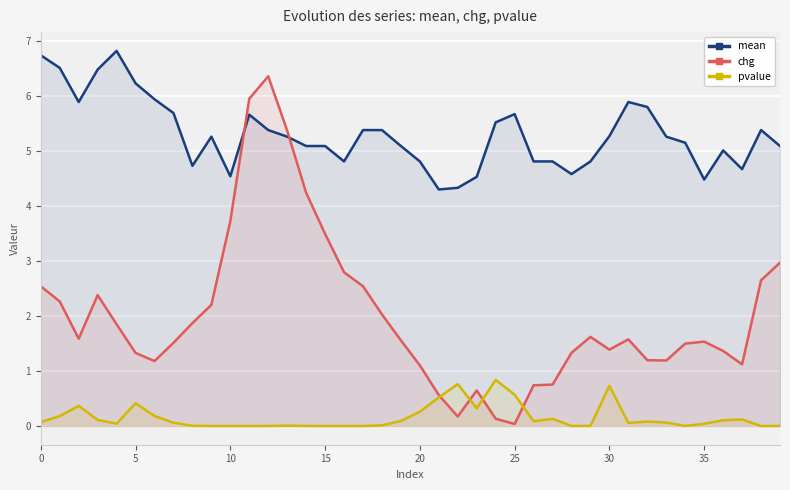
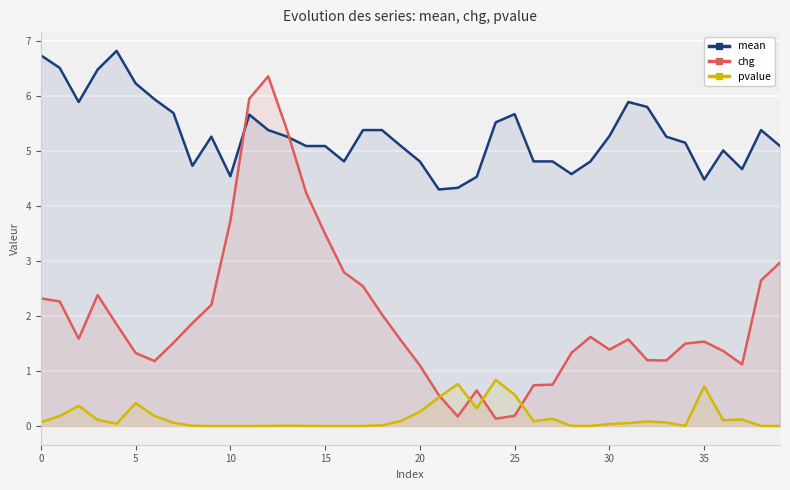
chg, 0: 2.5 -> 2.3
chg, 25: 0.0 -> 0.2
pvalue, 30: 0.7 -> 0.0
pvalue, 35: 0.0 -> 0.7
